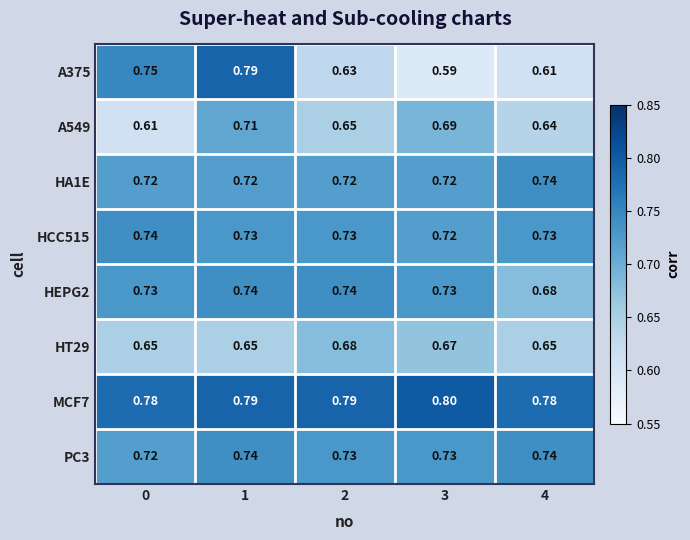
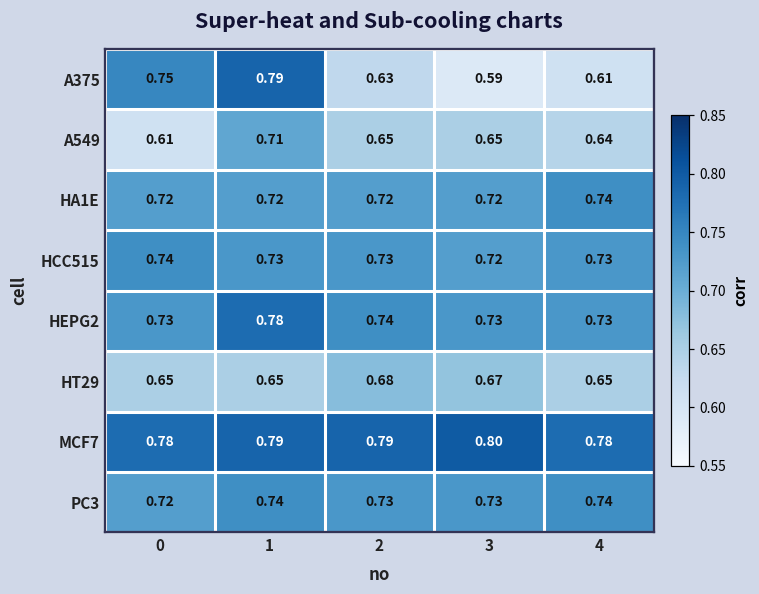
A549, 3: 0.69 -> 0.65
HEPG2, 1: 0.74 -> 0.78
HEPG2, 4: 0.68 -> 0.73
